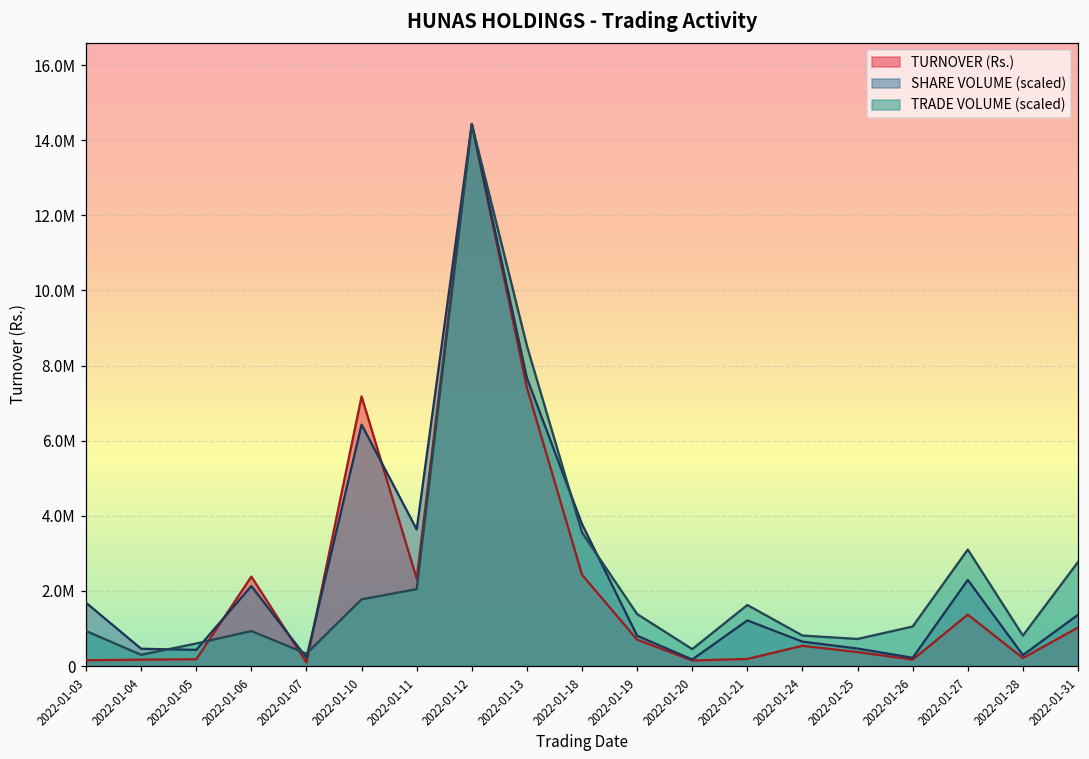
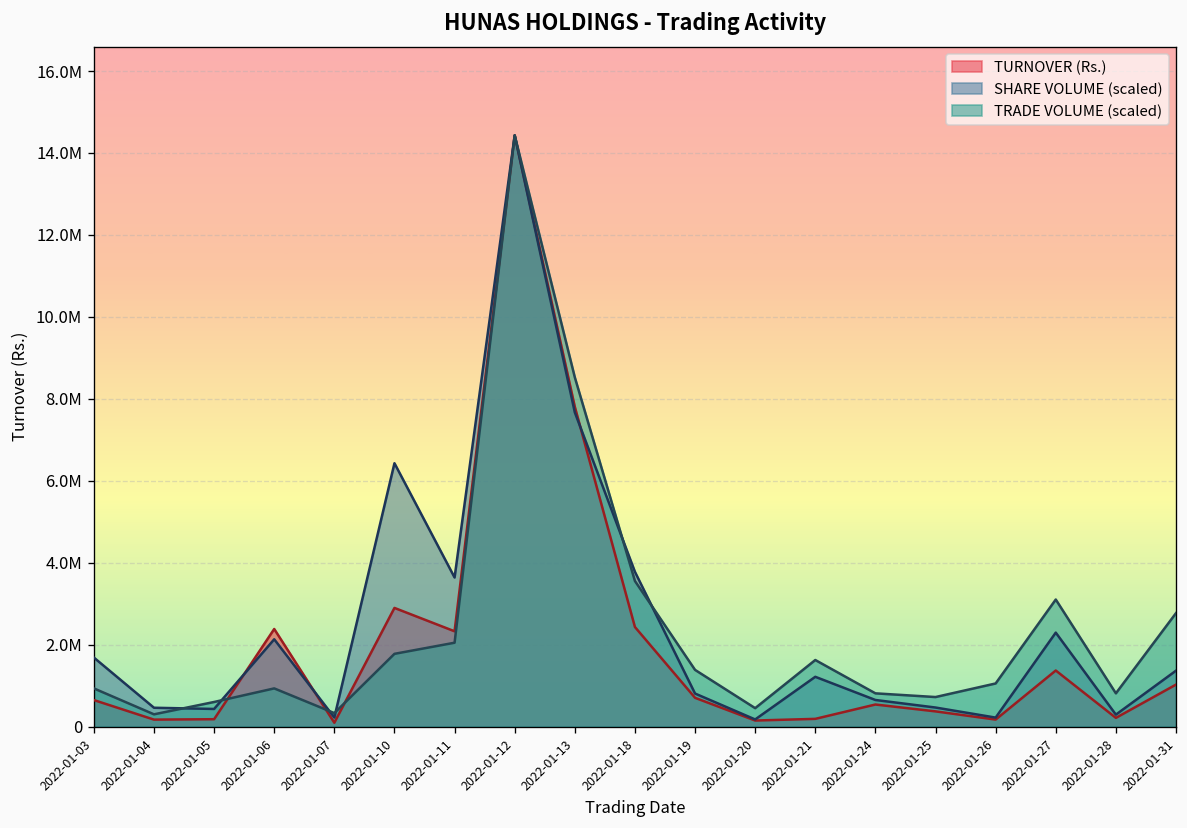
TURNOVER (Rs.), 2022-01-03: 200000 -> 600000
TURNOVER (Rs.), 2022-01-10: 7200000 -> 2900000
TURNOVER (Rs.), 2022-01-13: 7400000 -> 7800000
